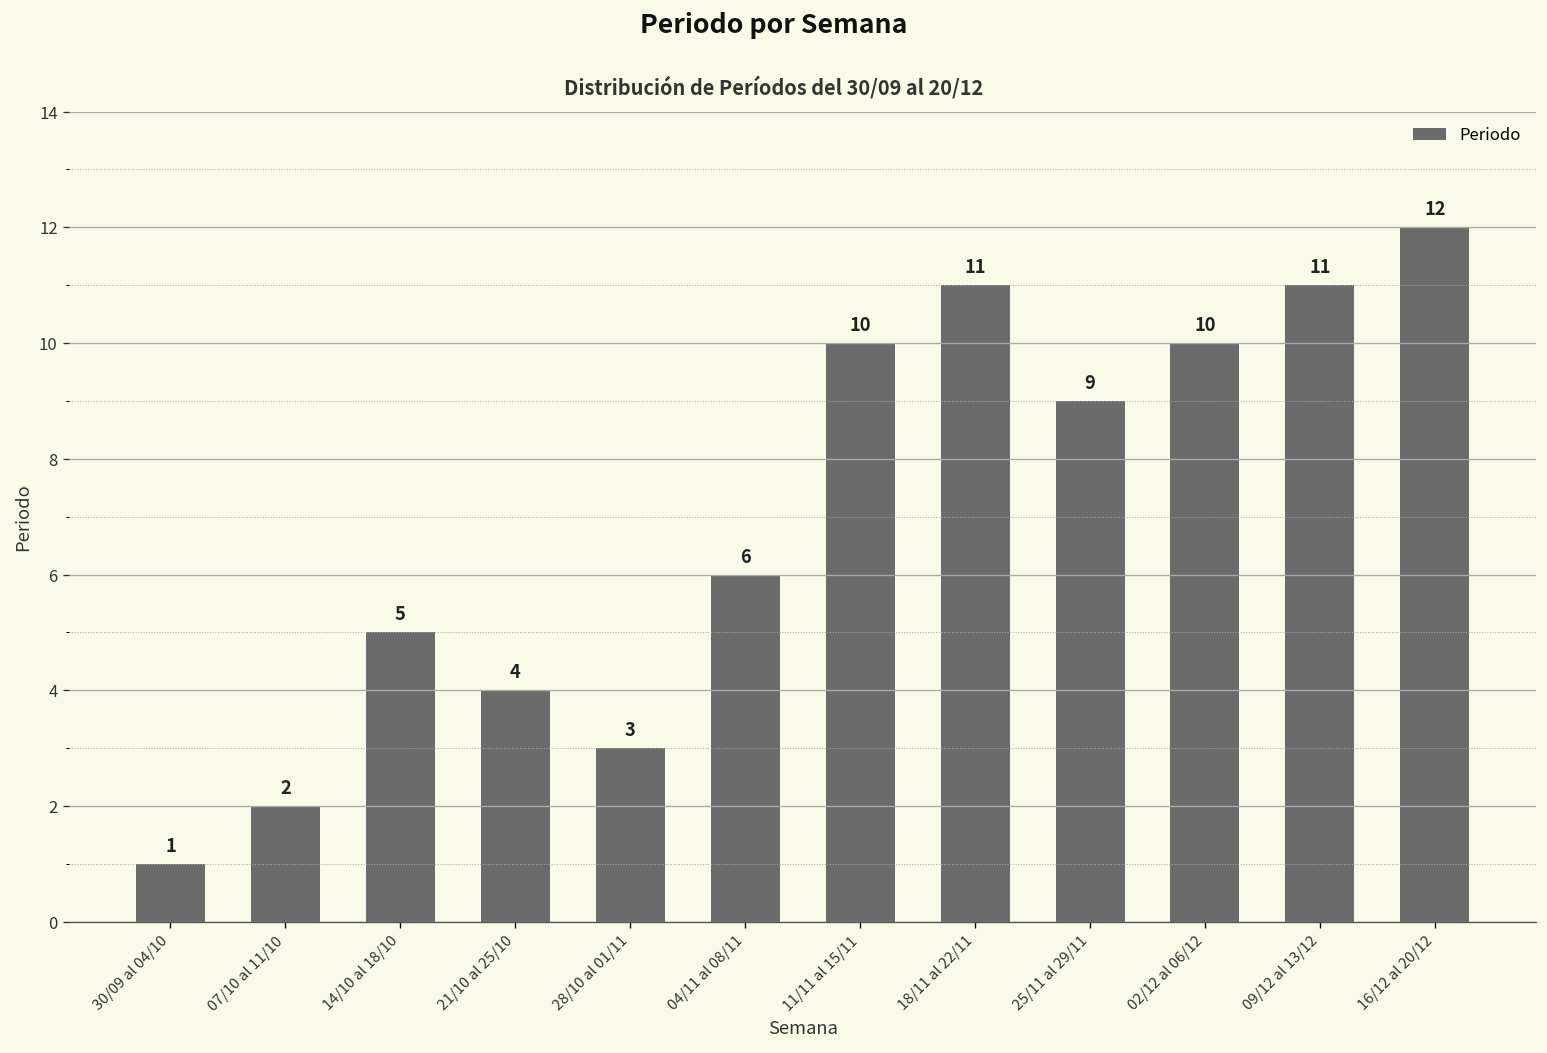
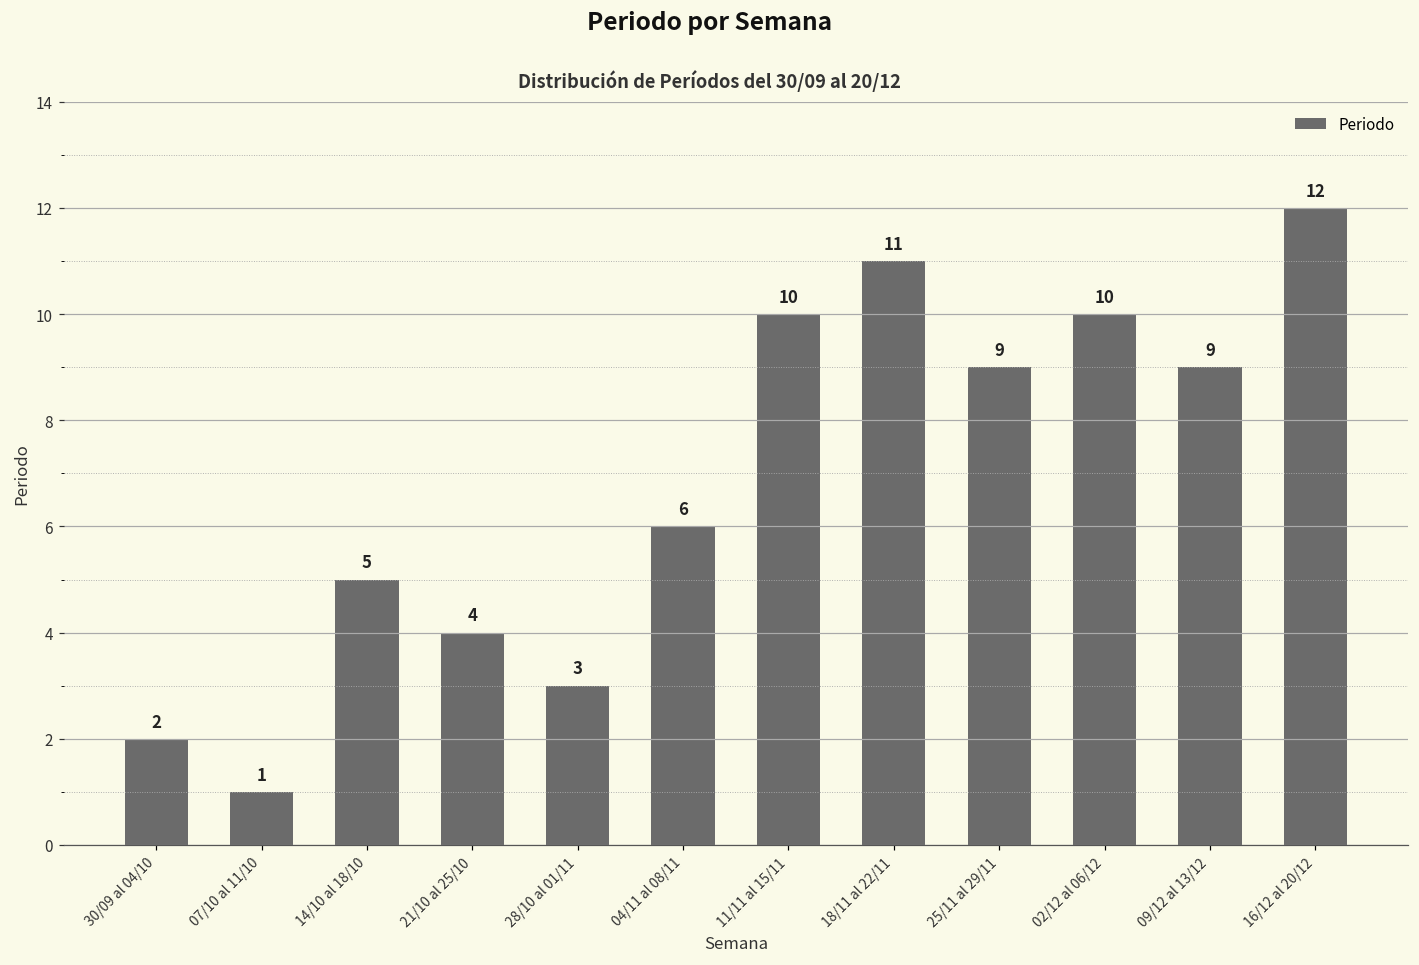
30/09 al 04/10: 1 -> 2
07/10 al 11/10: 2 -> 1
09/12 al 13/12: 11 -> 9
